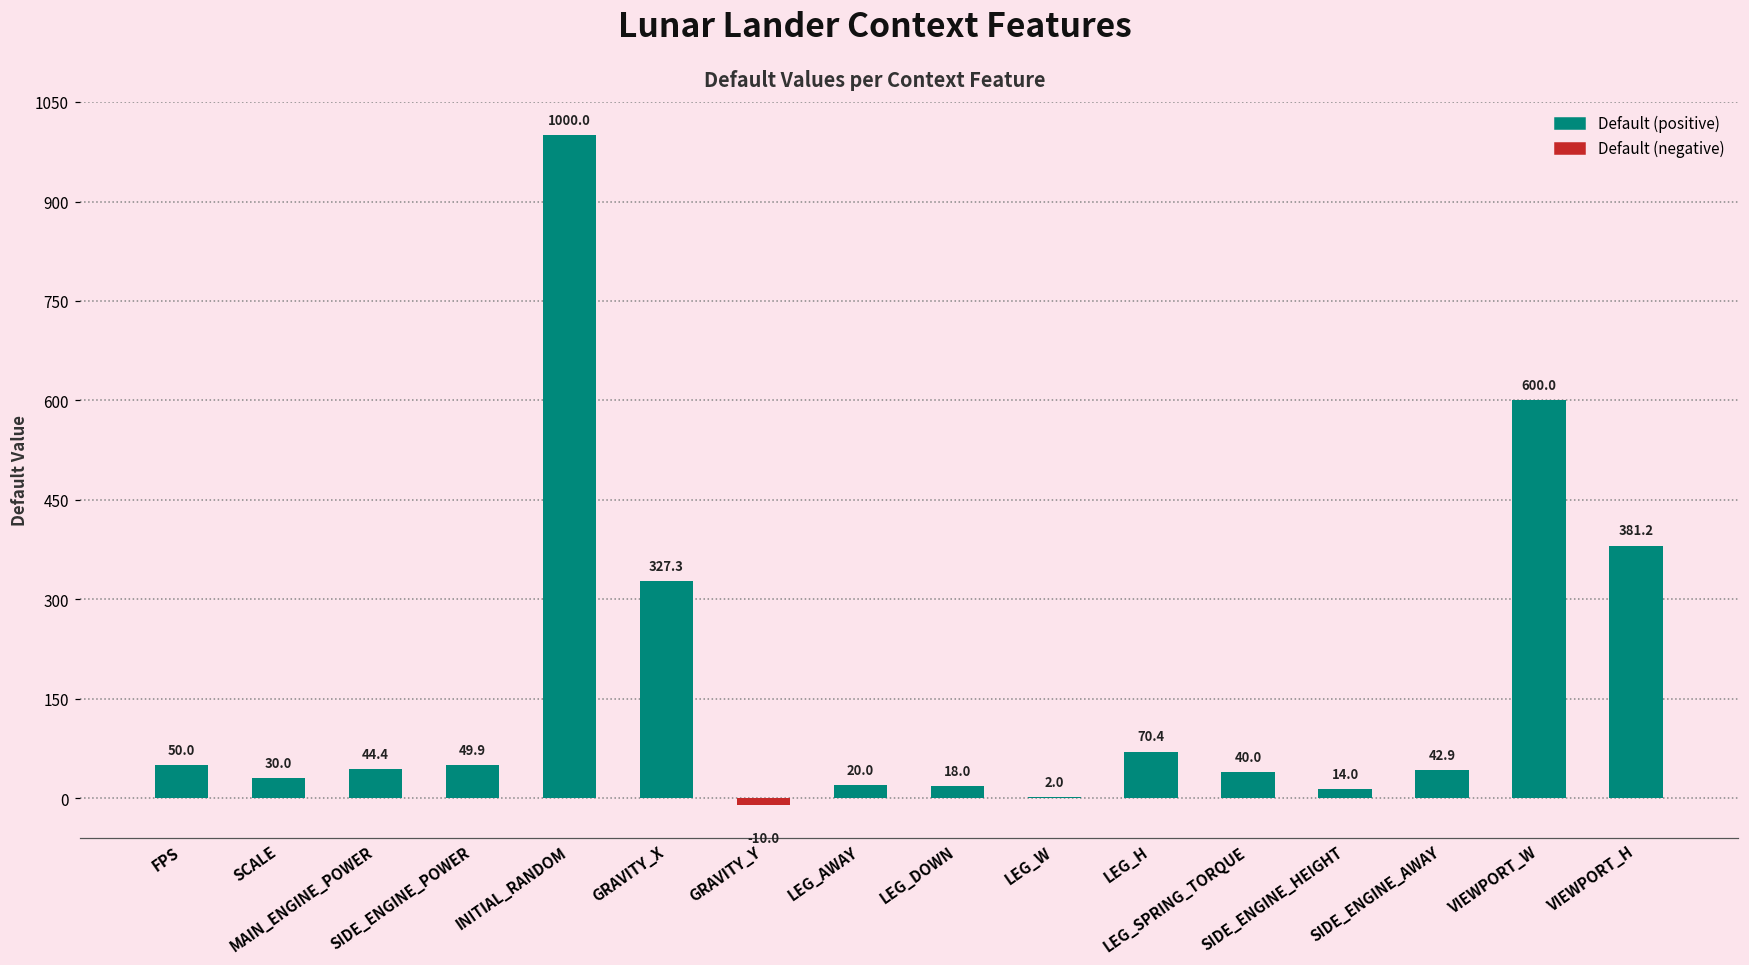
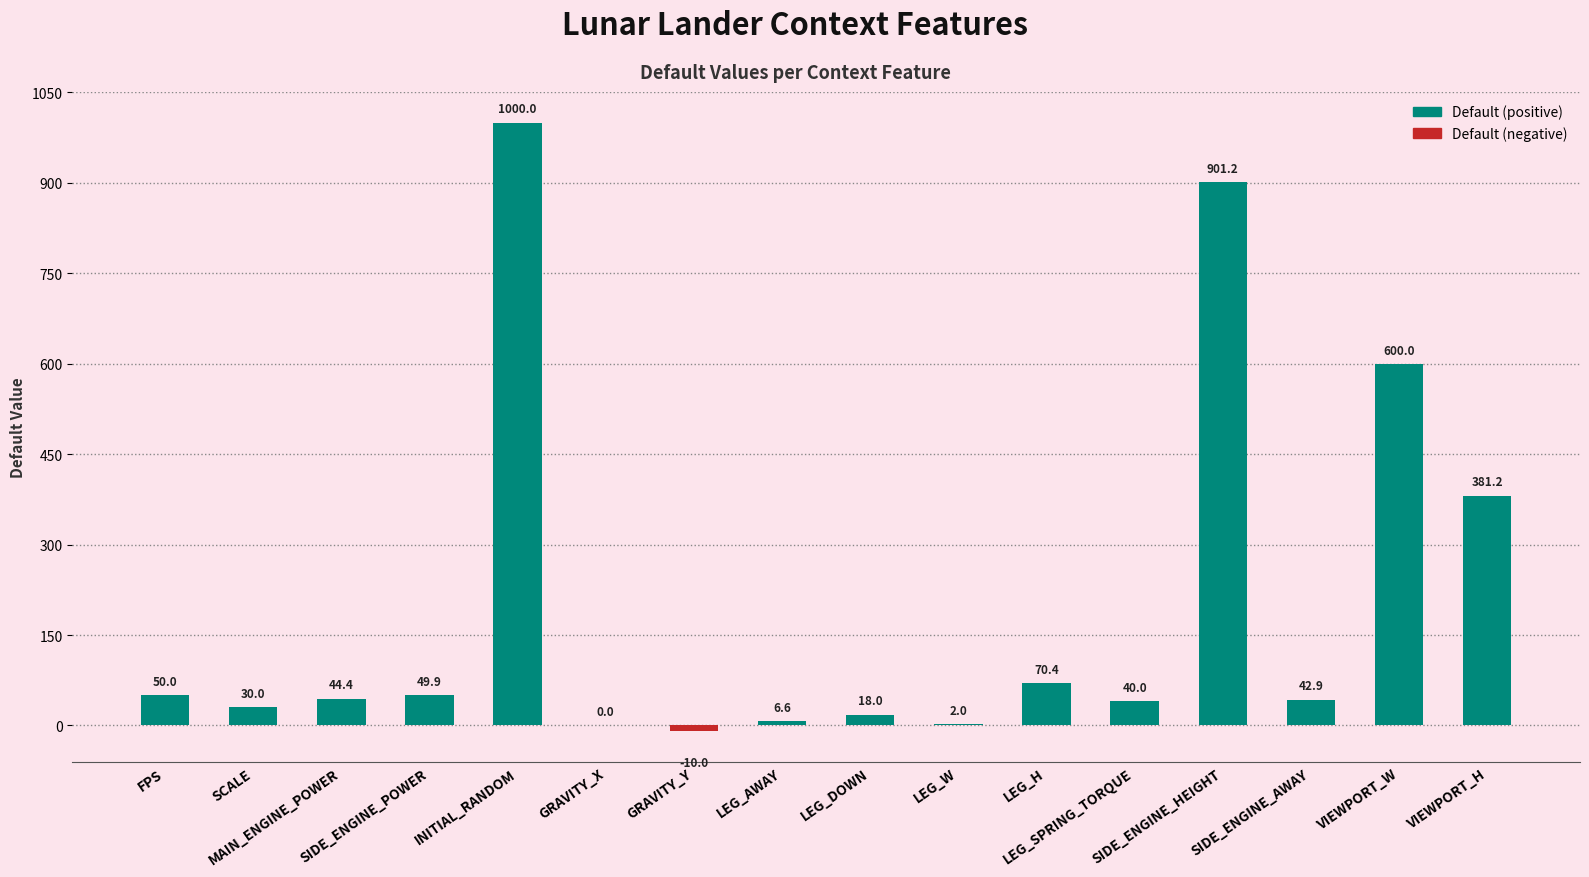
GRAVITY_X: 327.3 -> 0.0
LEG_AWAY: 20.0 -> 6.6
SIDE_ENGINE_HEIGHT: 14.0 -> 901.2
